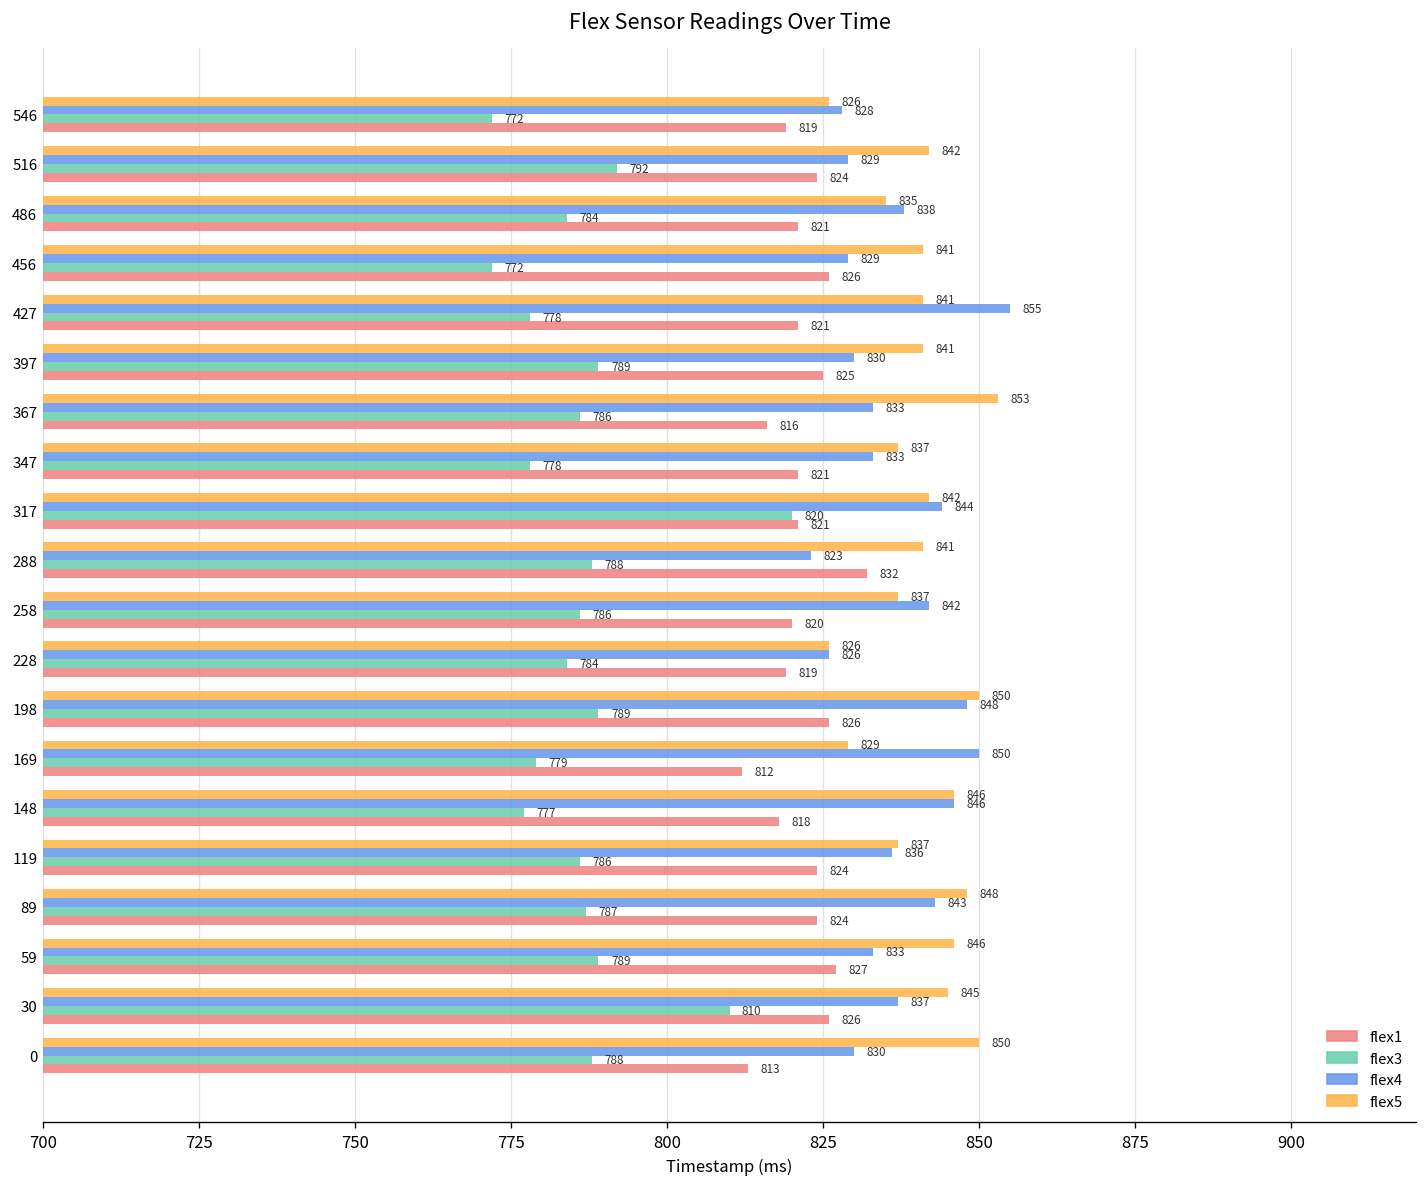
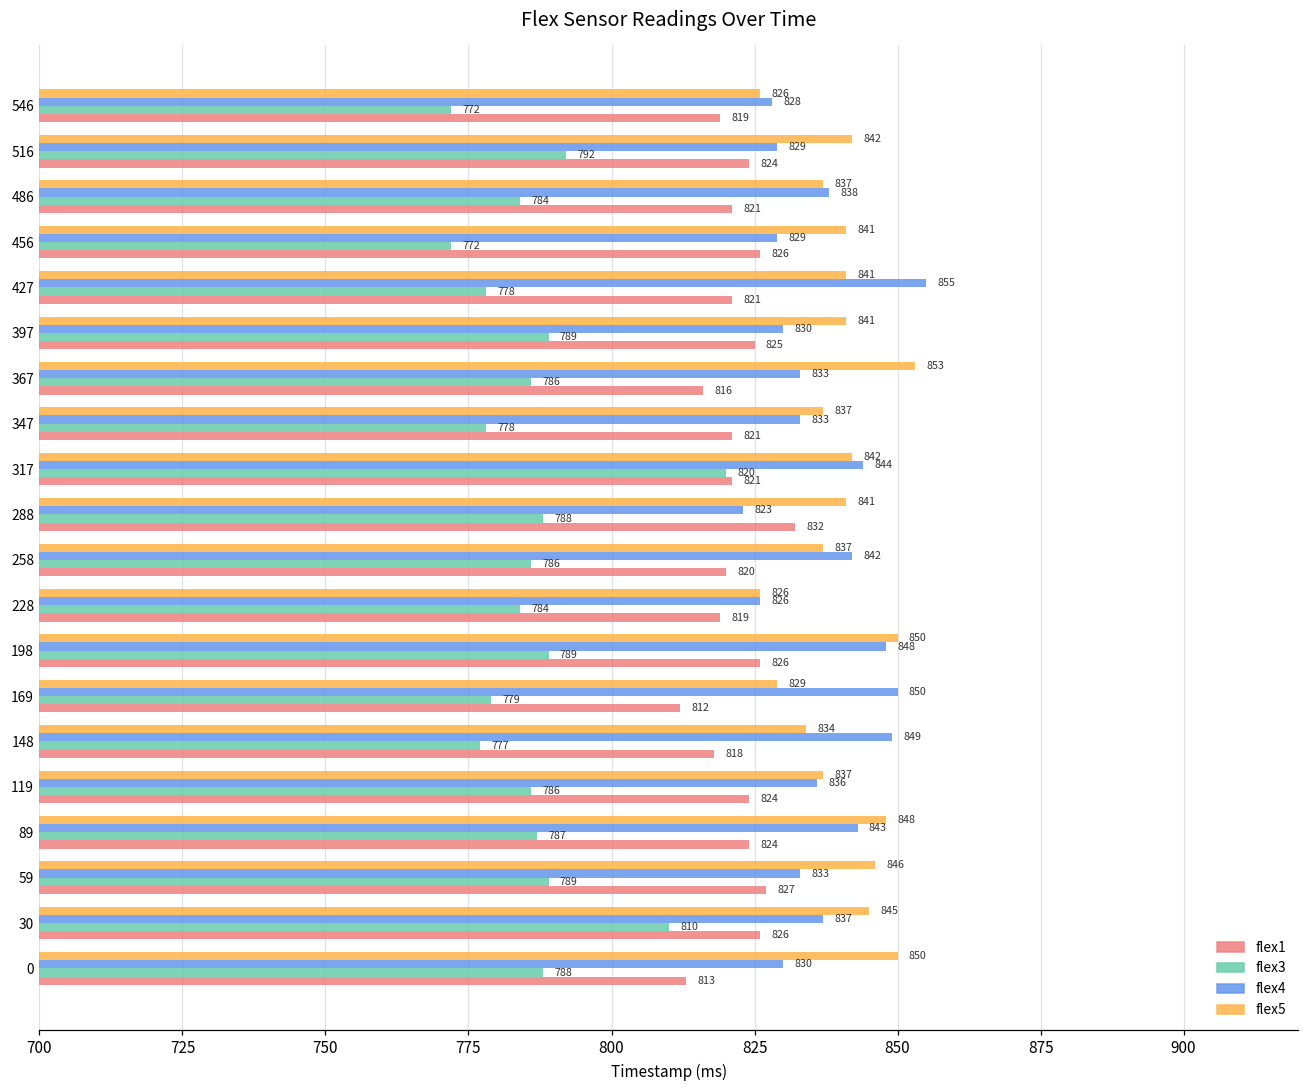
flex5, 486: 835 -> 837
flex5, 148: 846 -> 834
flex4, 148: 846 -> 849
